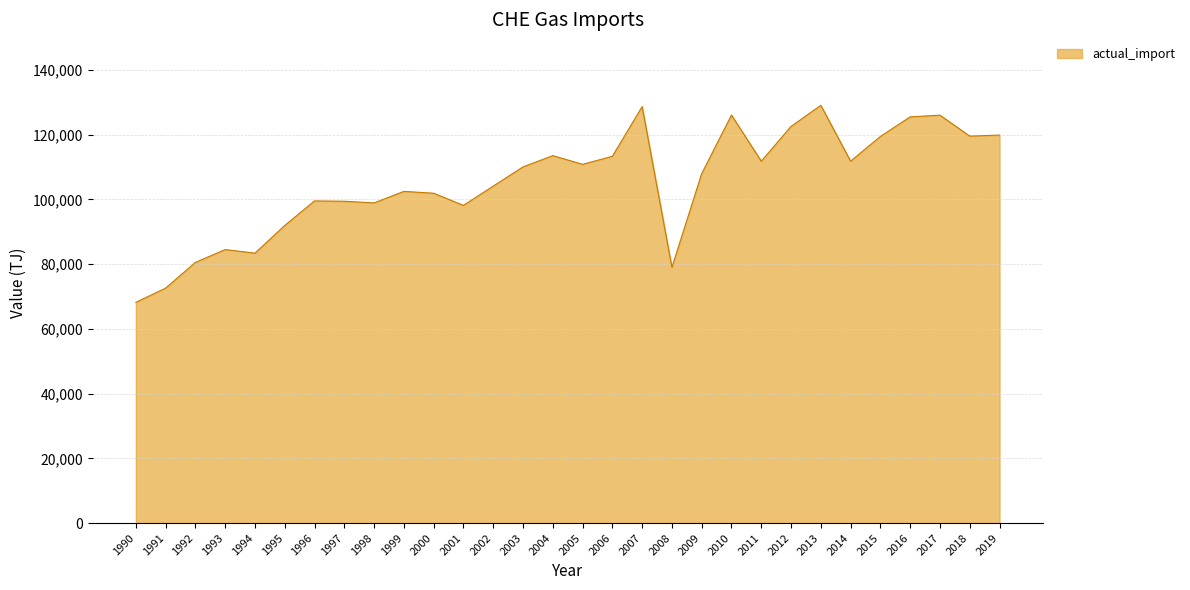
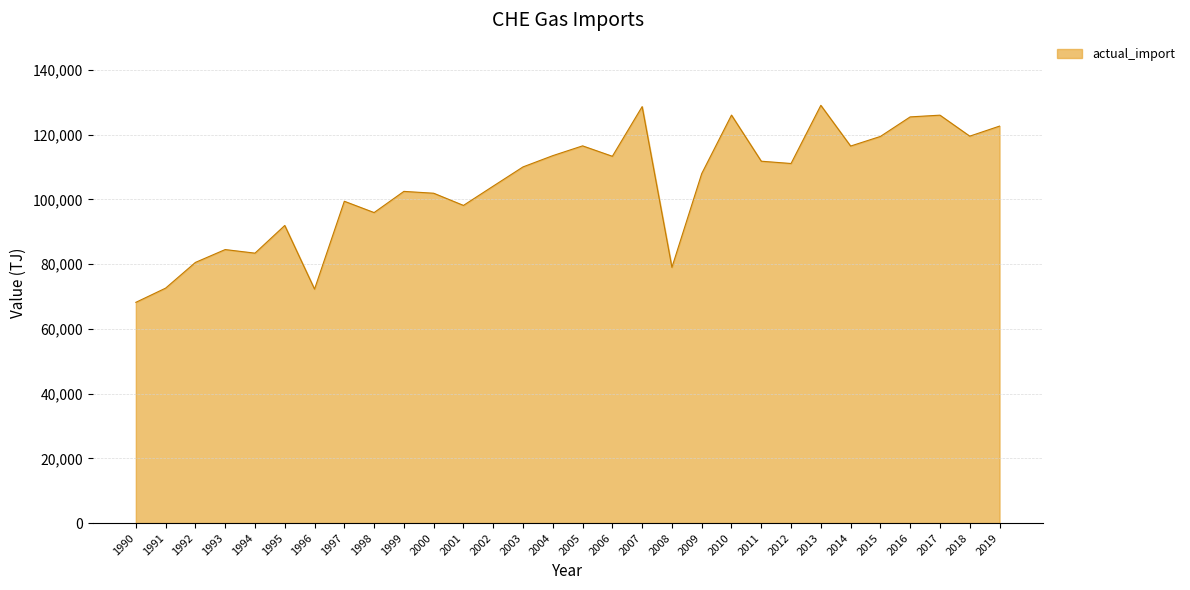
1996: 100,000 -> 72,000
1998: 99,000 -> 96,000
2005: 111,000 -> 117,000
2012: 123,000 -> 111,000
2014: 112,000 -> 116,000
2019: 120,000 -> 123,000
